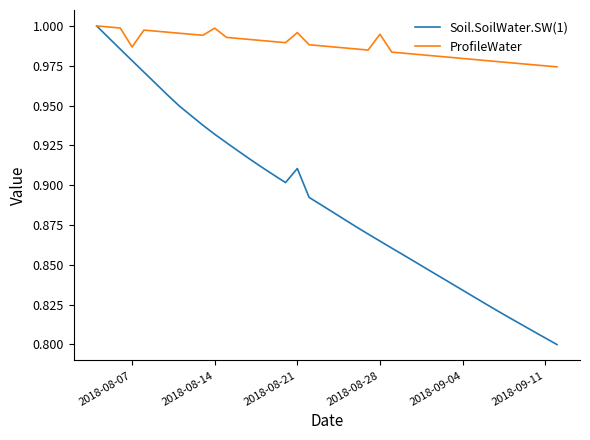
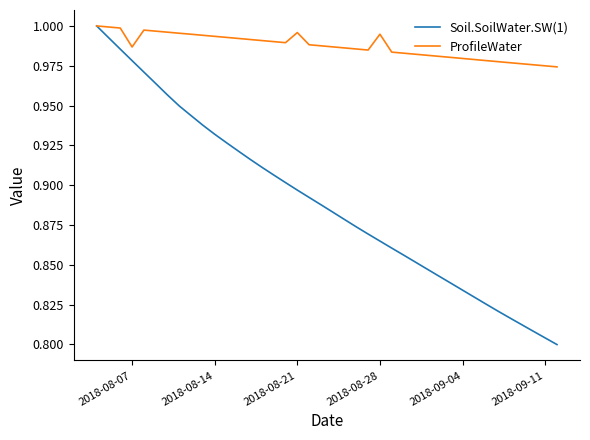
ProfileWater, 2018-08-14: 0.999 -> 0.993
Soil.SoilWater.SW(1), 2018-08-21: 0.910 -> 0.897
